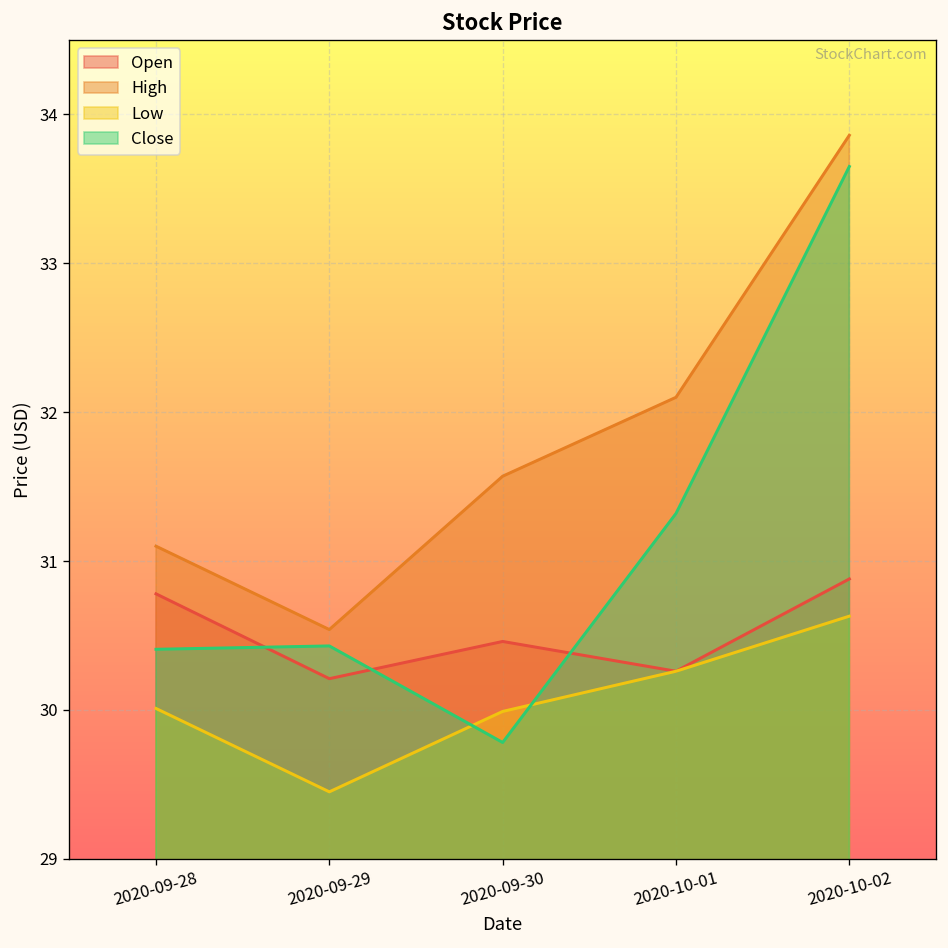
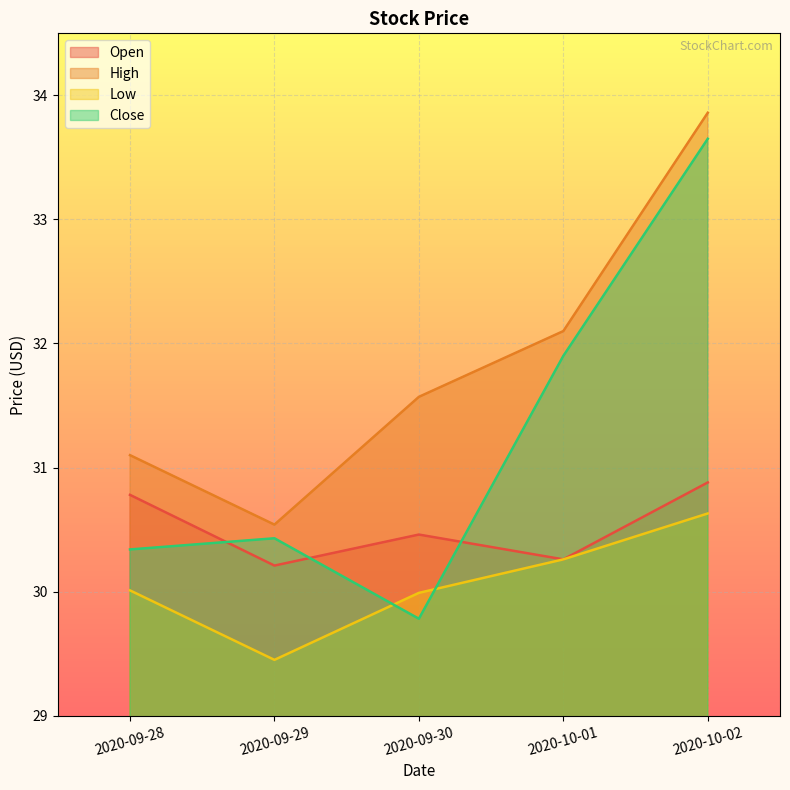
Close, 2020-09-28: 30.41 -> 30.34
Close, 2020-10-01: 31.32 -> 31.90
